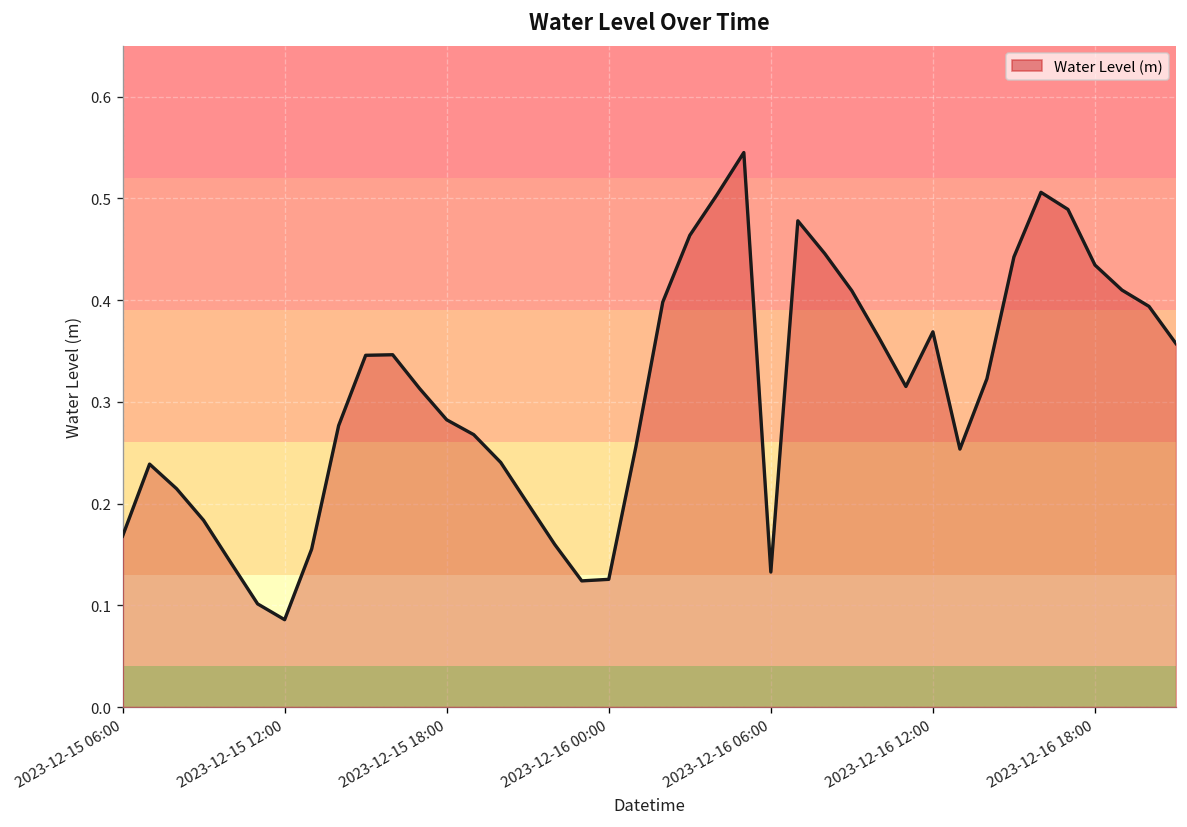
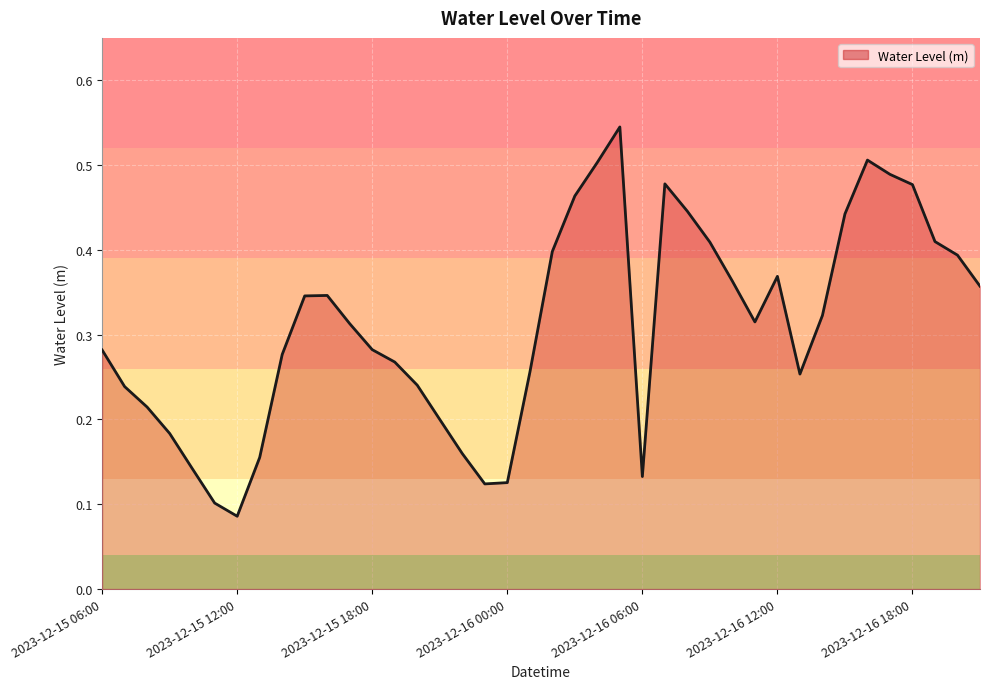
2023-12-15 06:00: 0.17 -> 0.28
2023-12-16 18:00: 0.43 -> 0.48
